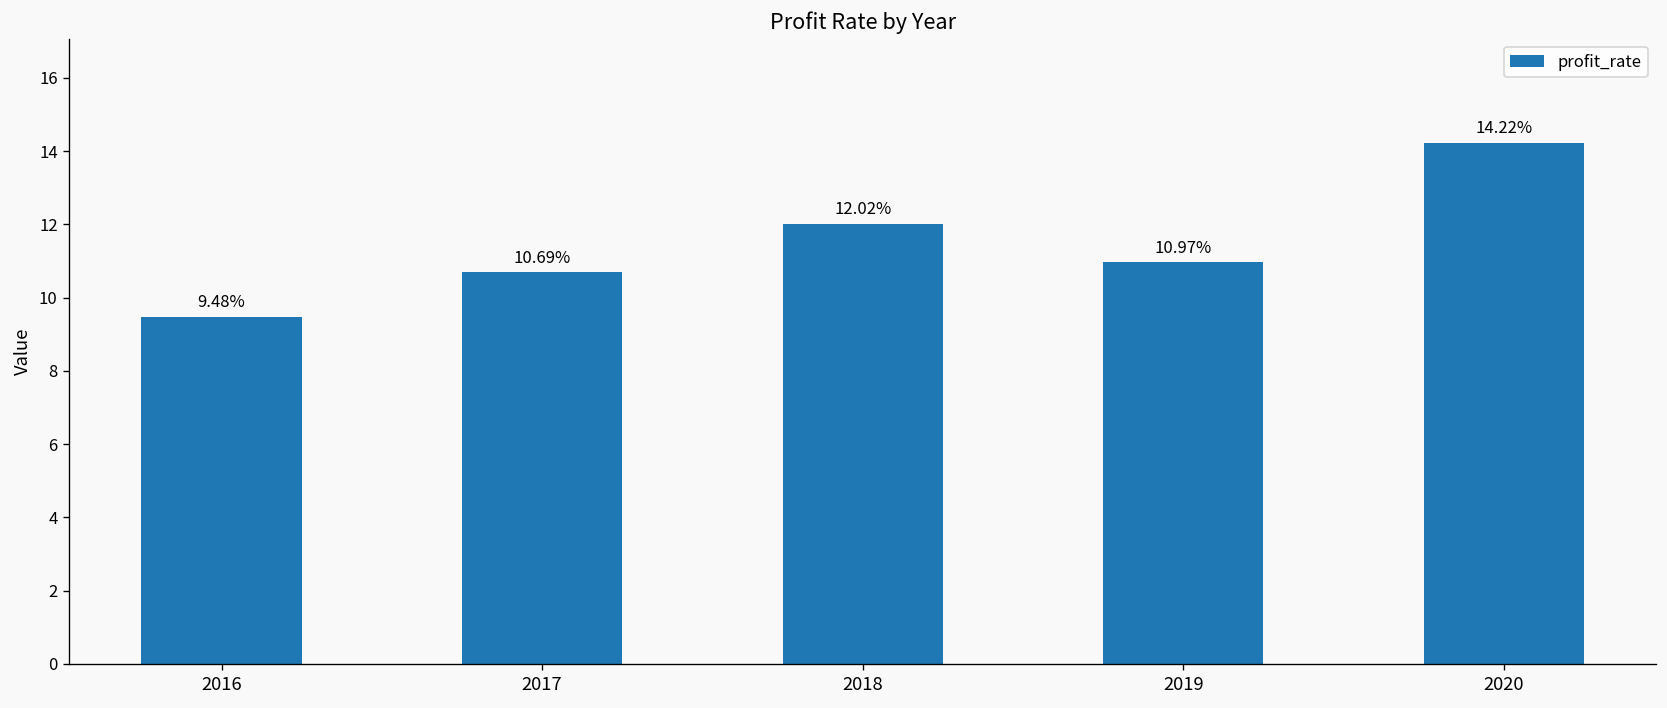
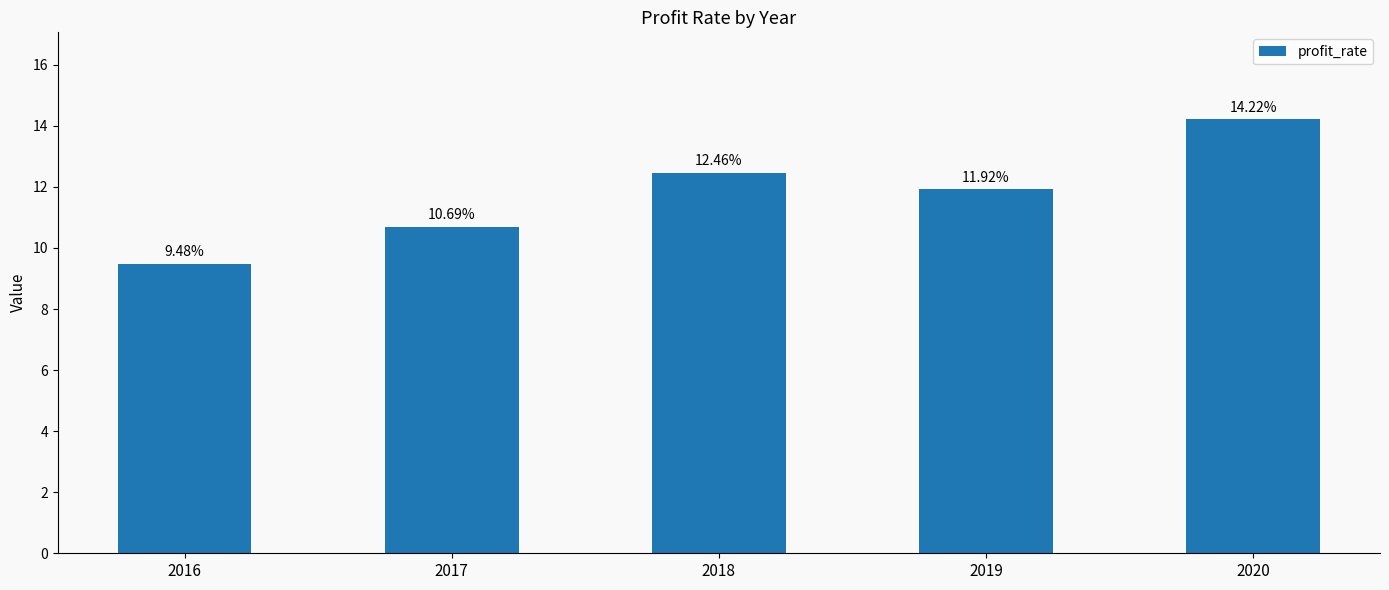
2018: 12.02% -> 12.46%
2019: 10.97% -> 11.92%
